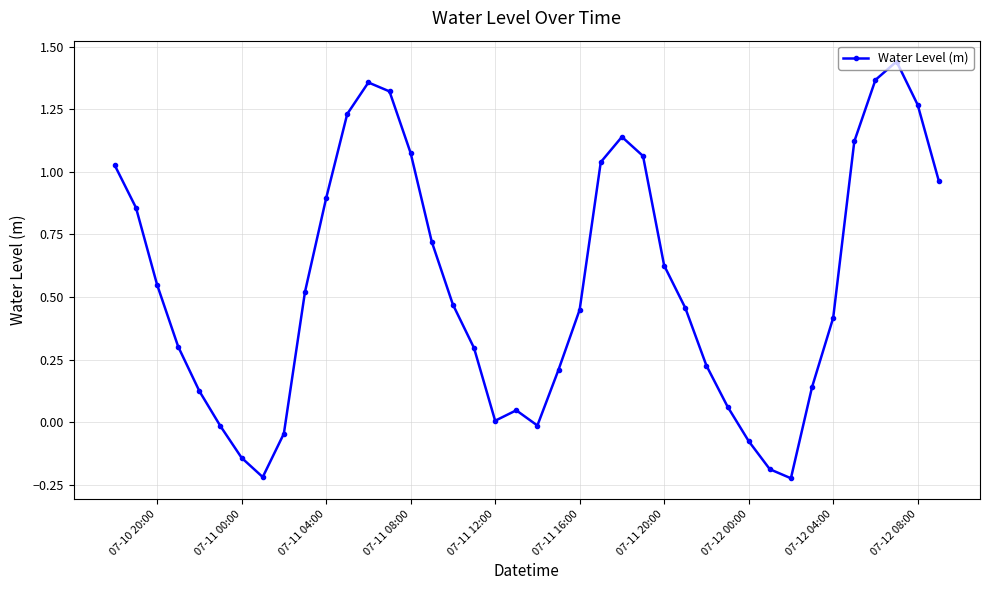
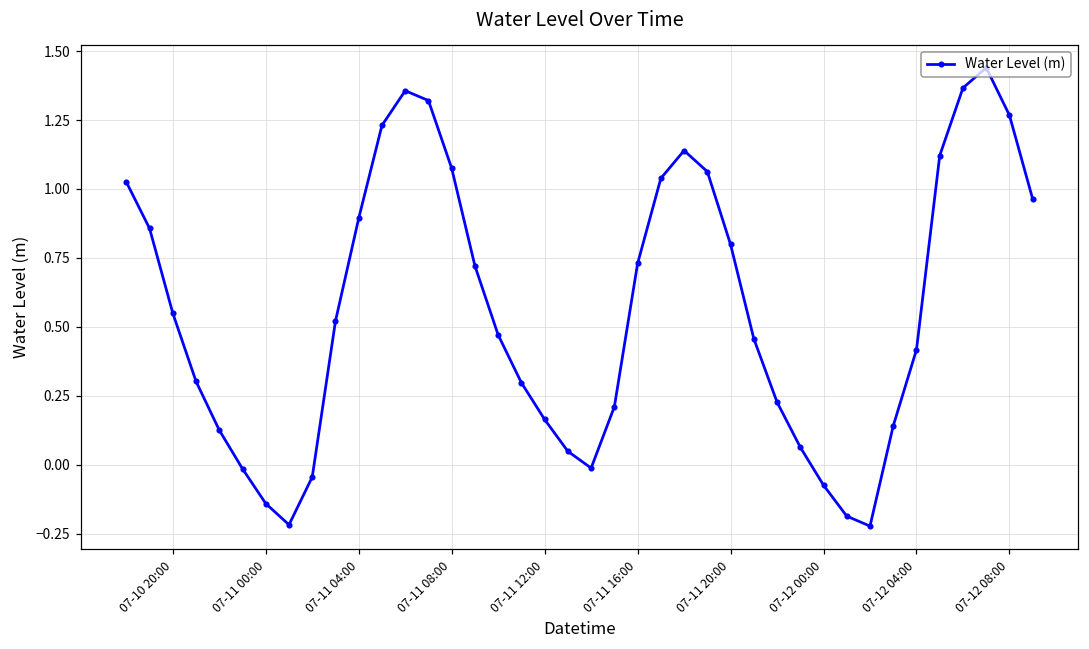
07-11 12:00: 0.01 -> 0.16
07-11 16:00: 0.45 -> 0.73
07-11 20:00: 0.63 -> 0.80
